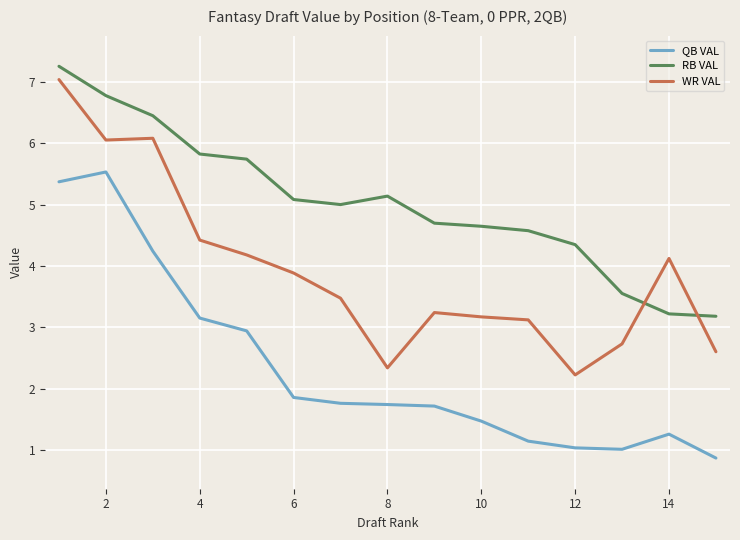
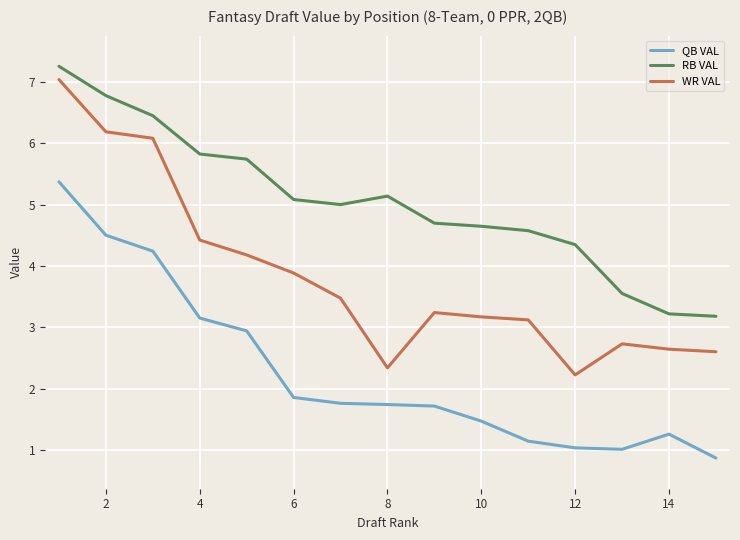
QB VAL, 2: 5.5 -> 4.5
WR VAL, 2: 6.1 -> 6.2
WR VAL, 14: 4.1 -> 2.6
